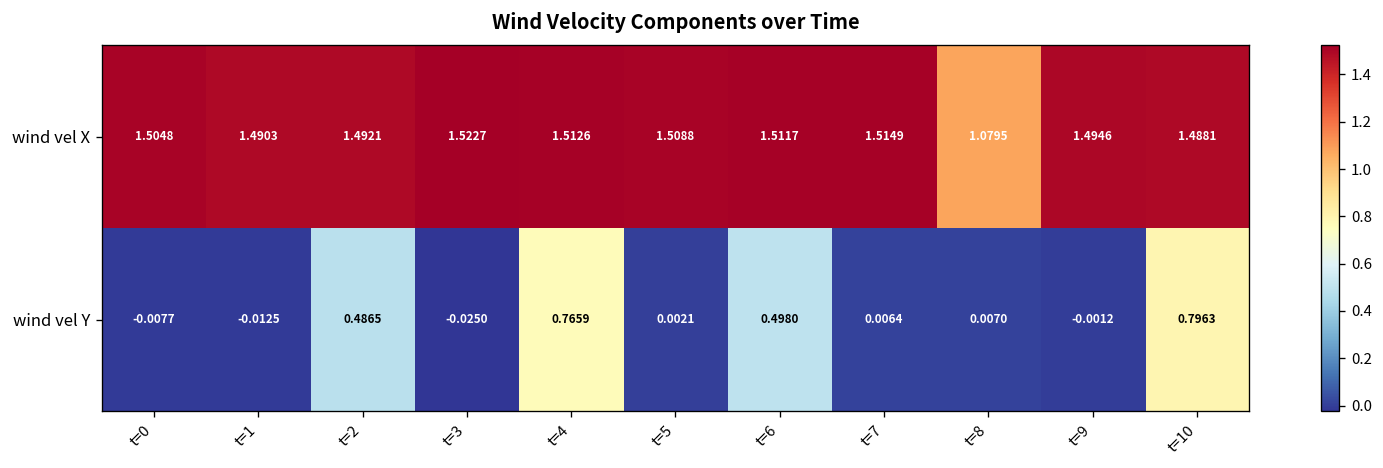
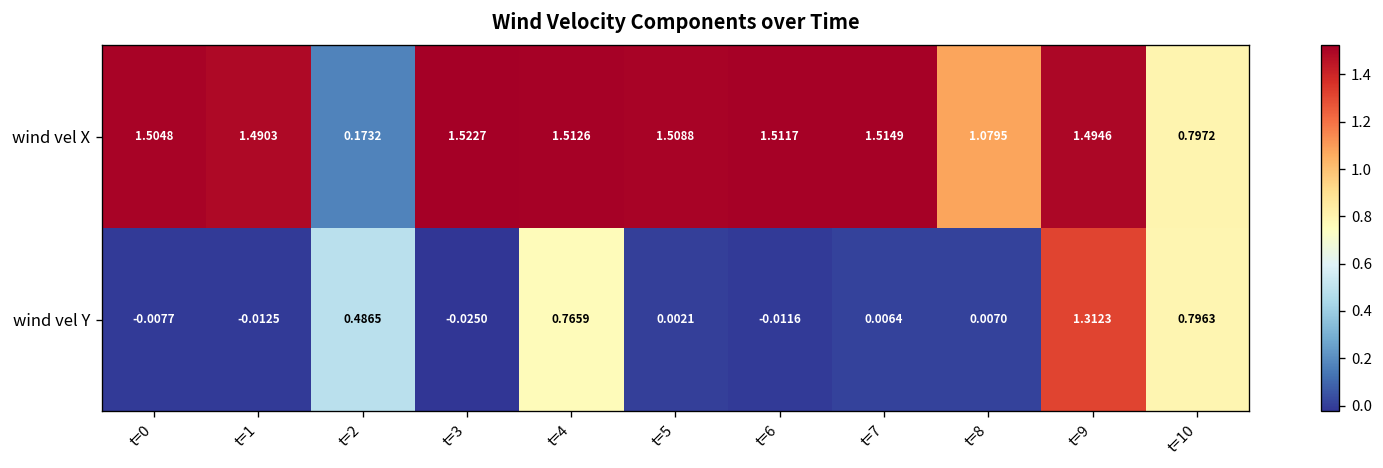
wind vel X, t=2: 1.4921 -> 0.1732
wind vel X, t=10: 1.4881 -> 0.7972
wind vel Y, t=6: 0.4980 -> -0.0116
wind vel Y, t=9: -0.0012 -> 1.3123
